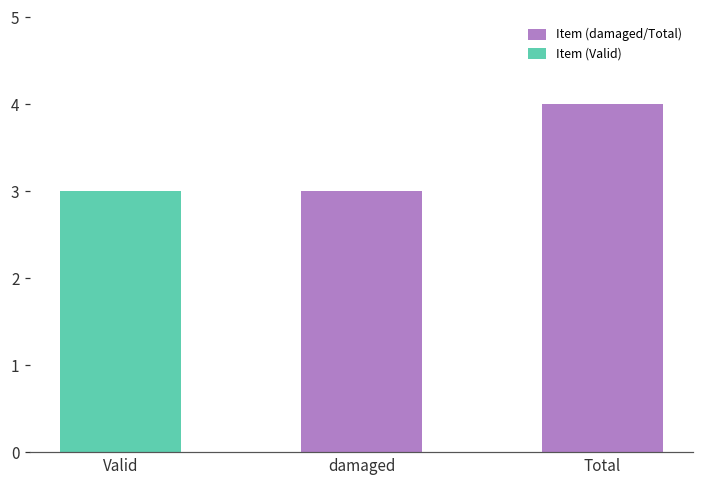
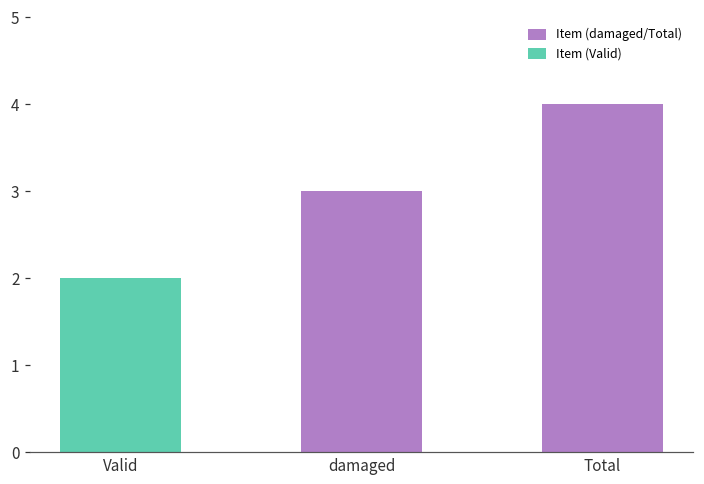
Valid: 3 -> 2
